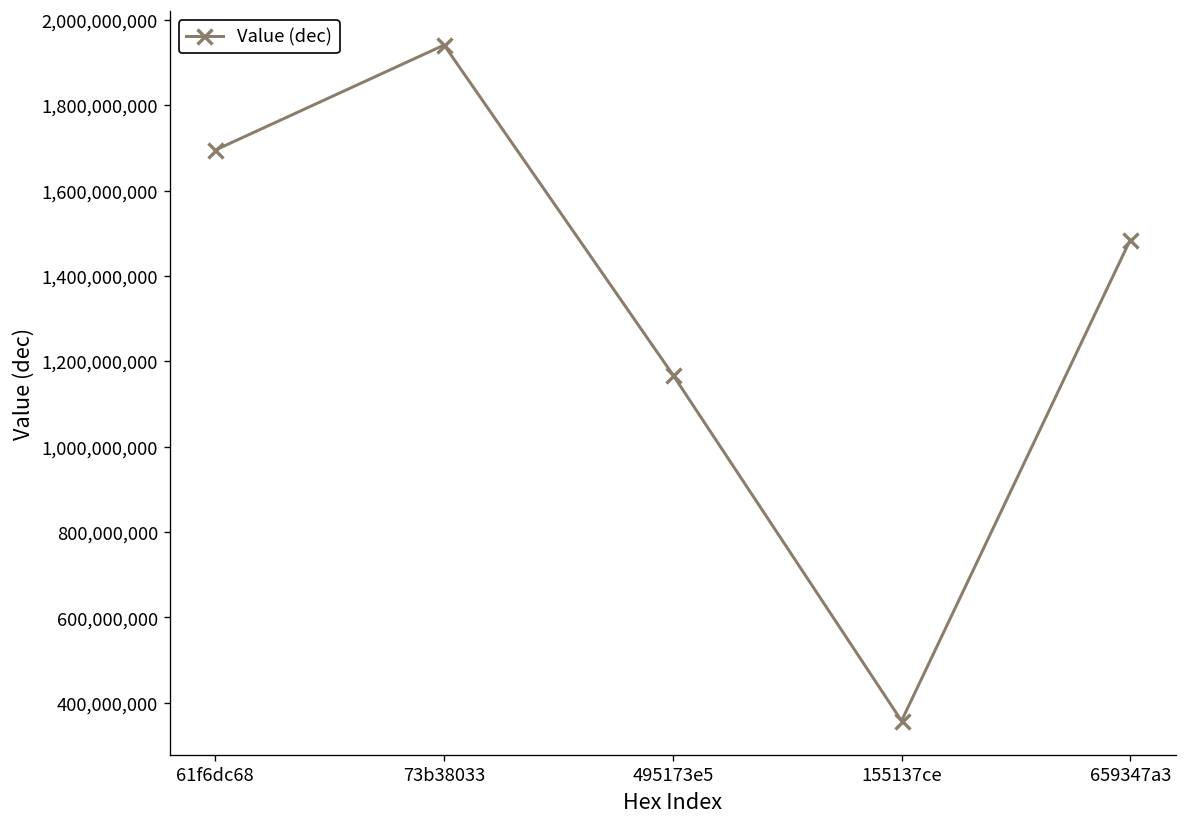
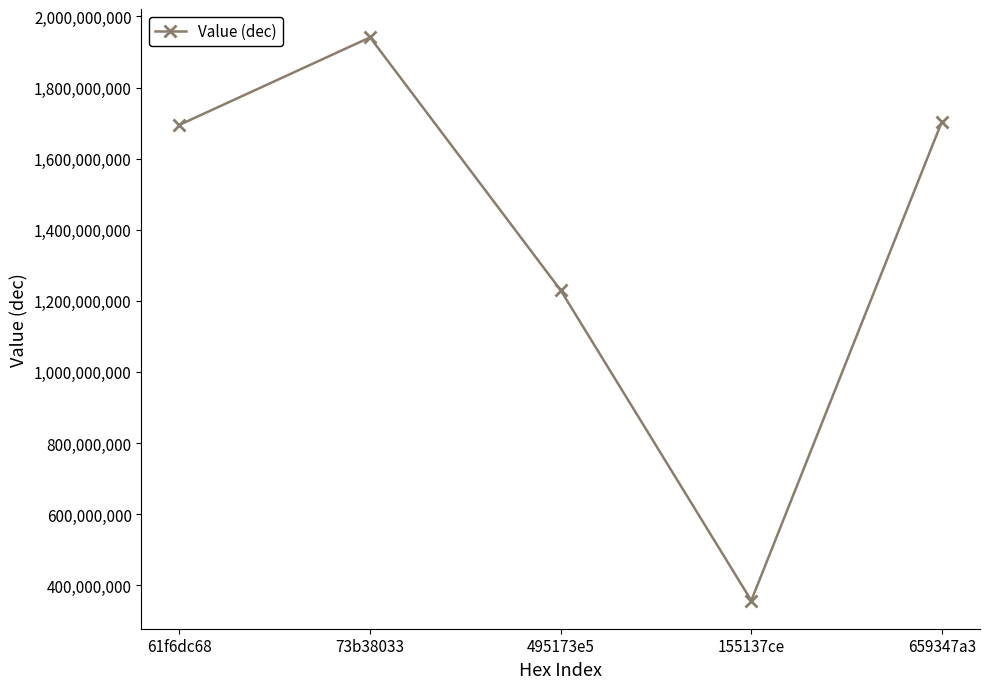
495173e5: 1,170,000,000 -> 1,230,000,000
659347a3: 1,480,000,000 -> 1,700,000,000
